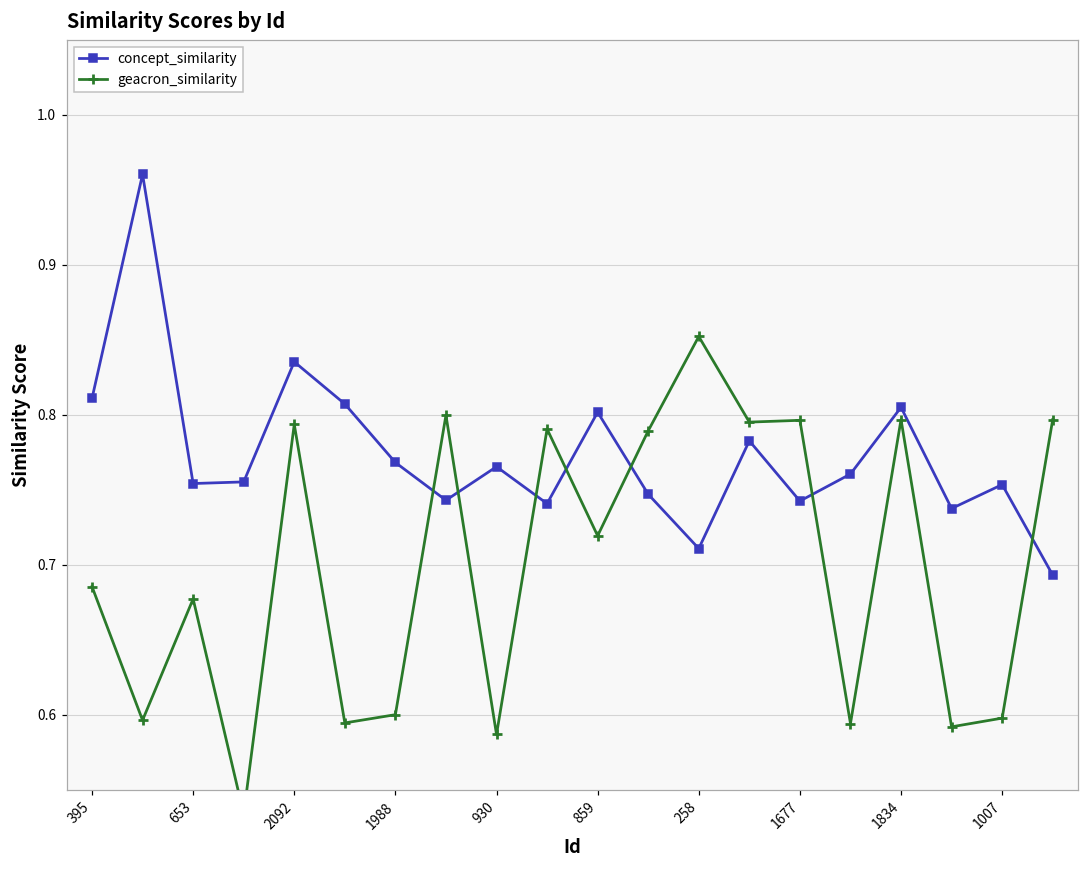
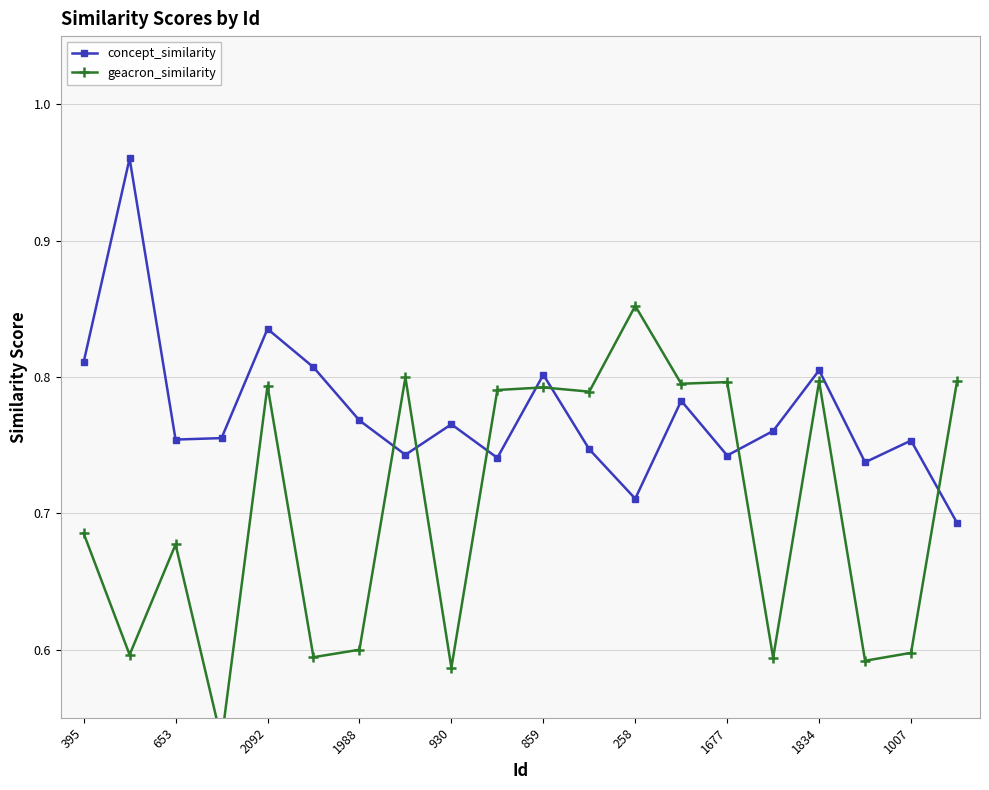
geacron_similarity, 859: 0.719 -> 0.792
